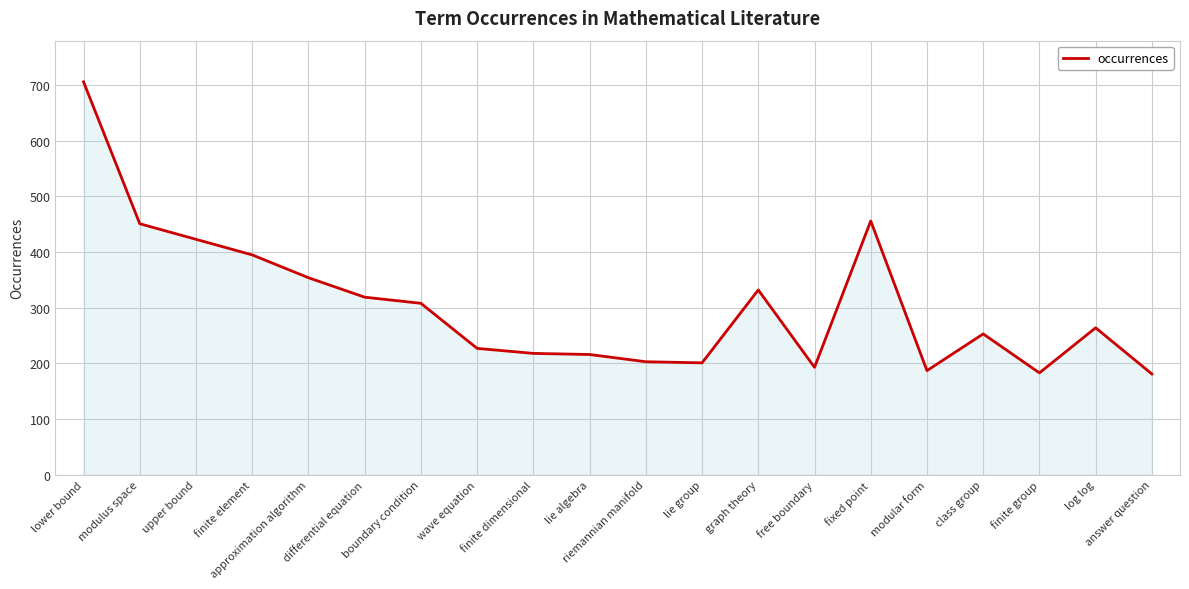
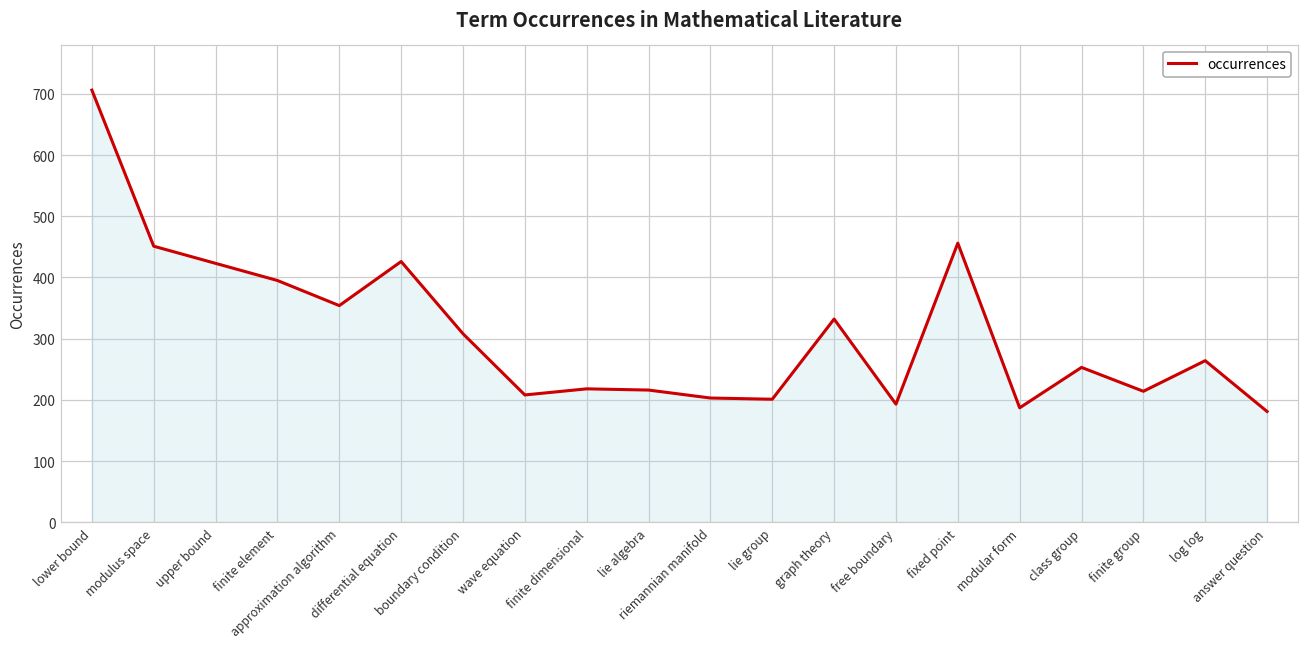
differential equation: 320 -> 430
wave equation: 230 -> 210
finite group: 180 -> 210
